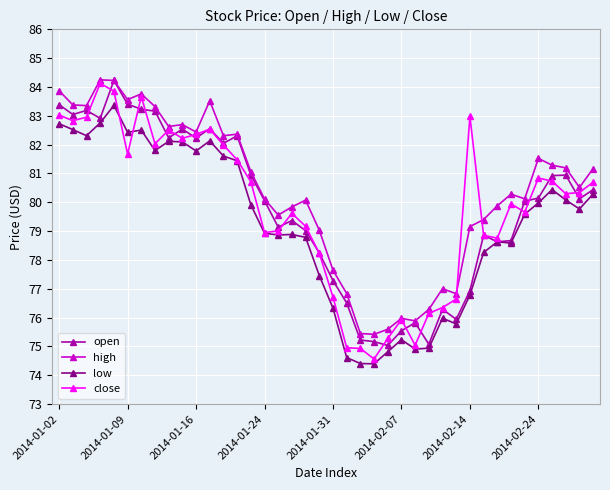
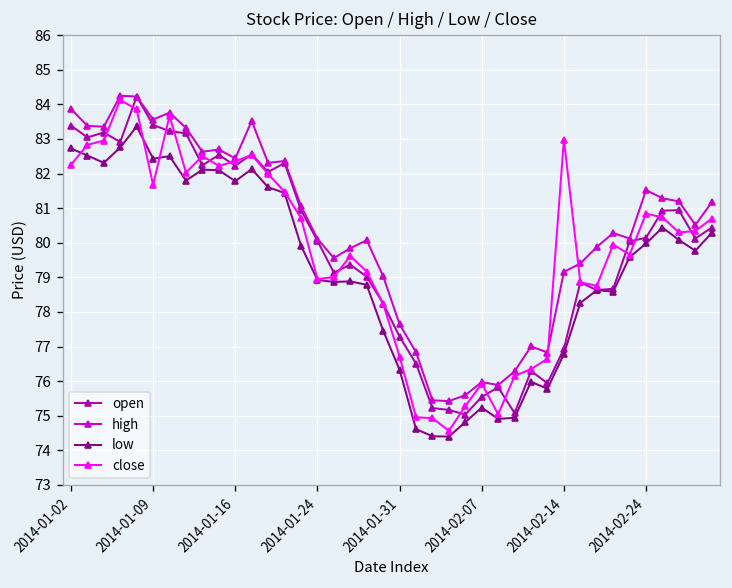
close, 2014-01-02: 83.0 -> 82.3
